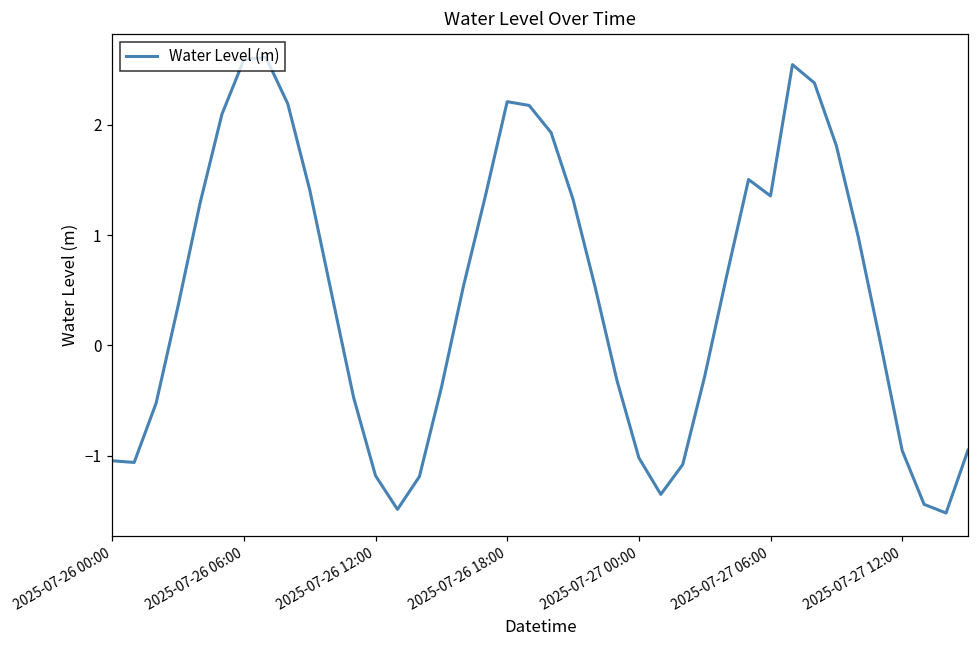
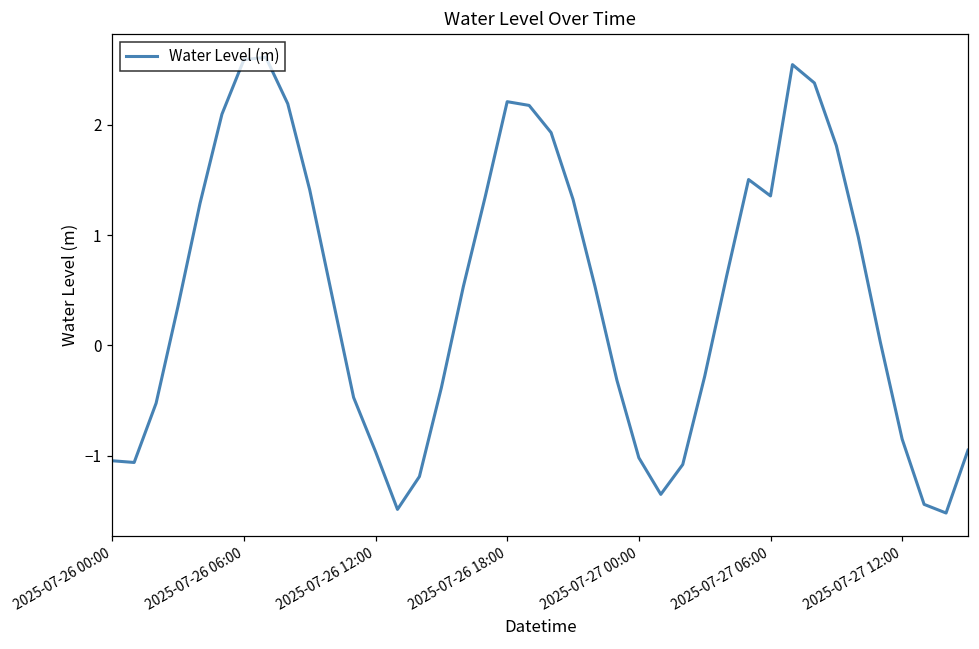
2025-07-26 12:00: -1.18 -> -0.96
2025-07-27 12:00: -0.95 -> -0.85
